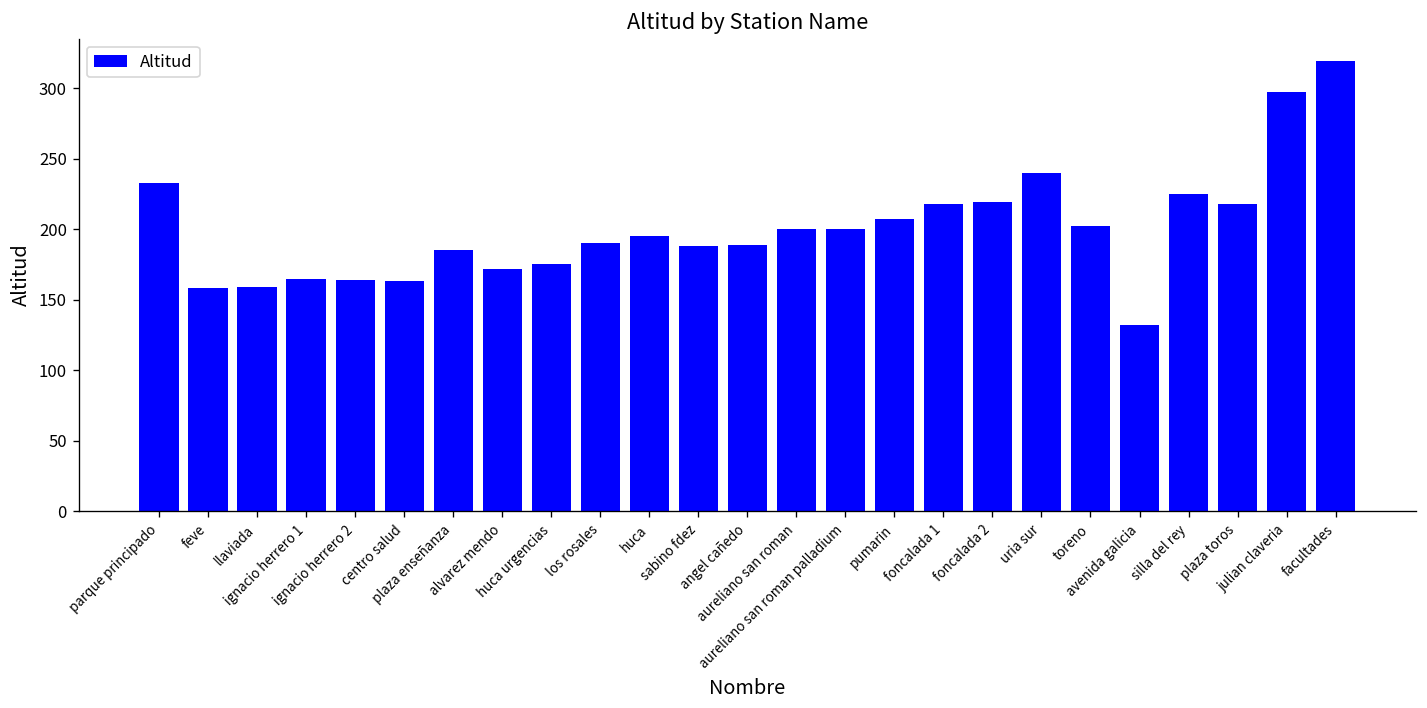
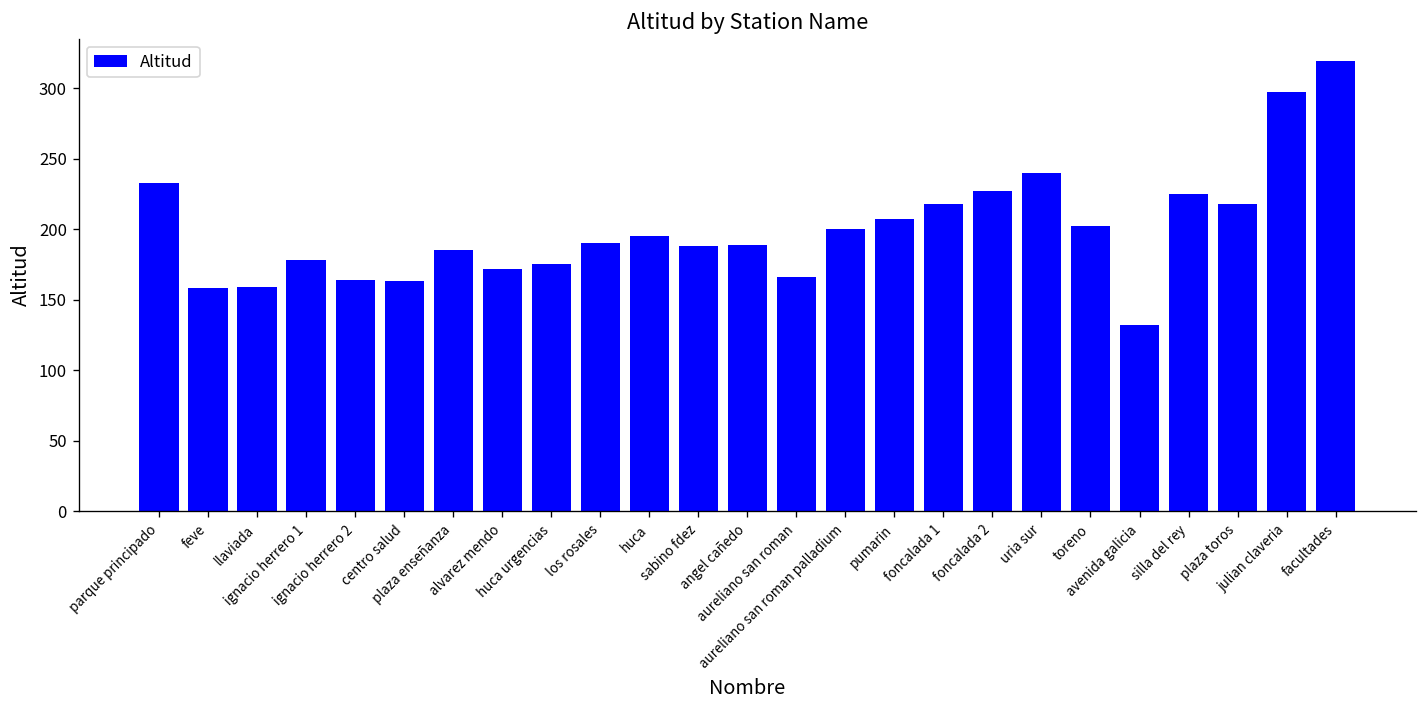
ignacio herrero 1: 165 -> 178
aureliano san roman: 200 -> 166
foncalada 2: 219 -> 227
